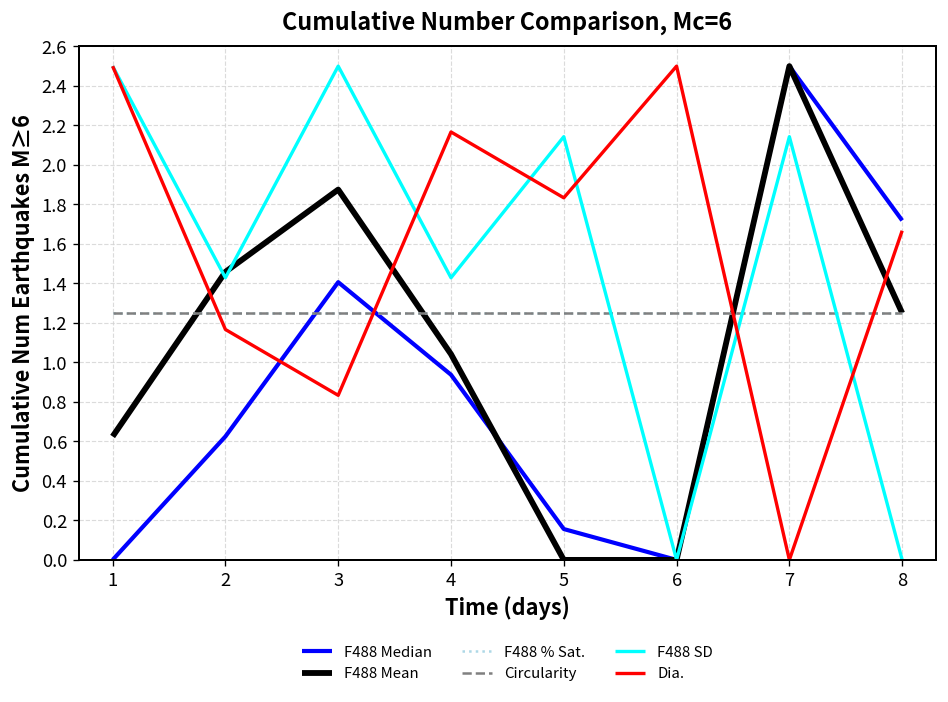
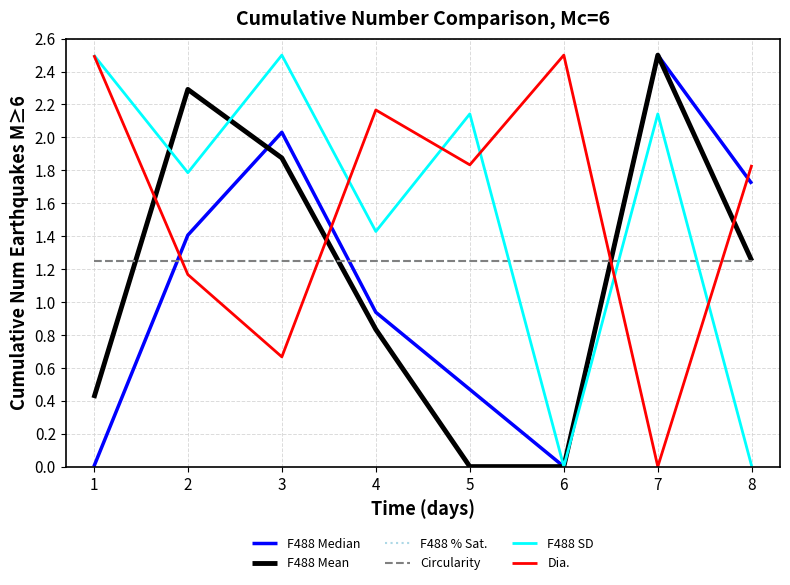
F488 Mean, 1: 0.63 -> 0.42
F488 Median, 2: 0.63 -> 1.41
F488 Mean, 2: 1.46 -> 2.29
F488 SD, 2: 1.43 -> 1.79
F488 Median, 3: 1.41 -> 2.03
Dia., 3: 0.83 -> 0.67
F488 Mean, 4: 1.04 -> 0.83
F488 Median, 5: 0.16 -> 0.47
Dia., 8: 1.67 -> 1.83
